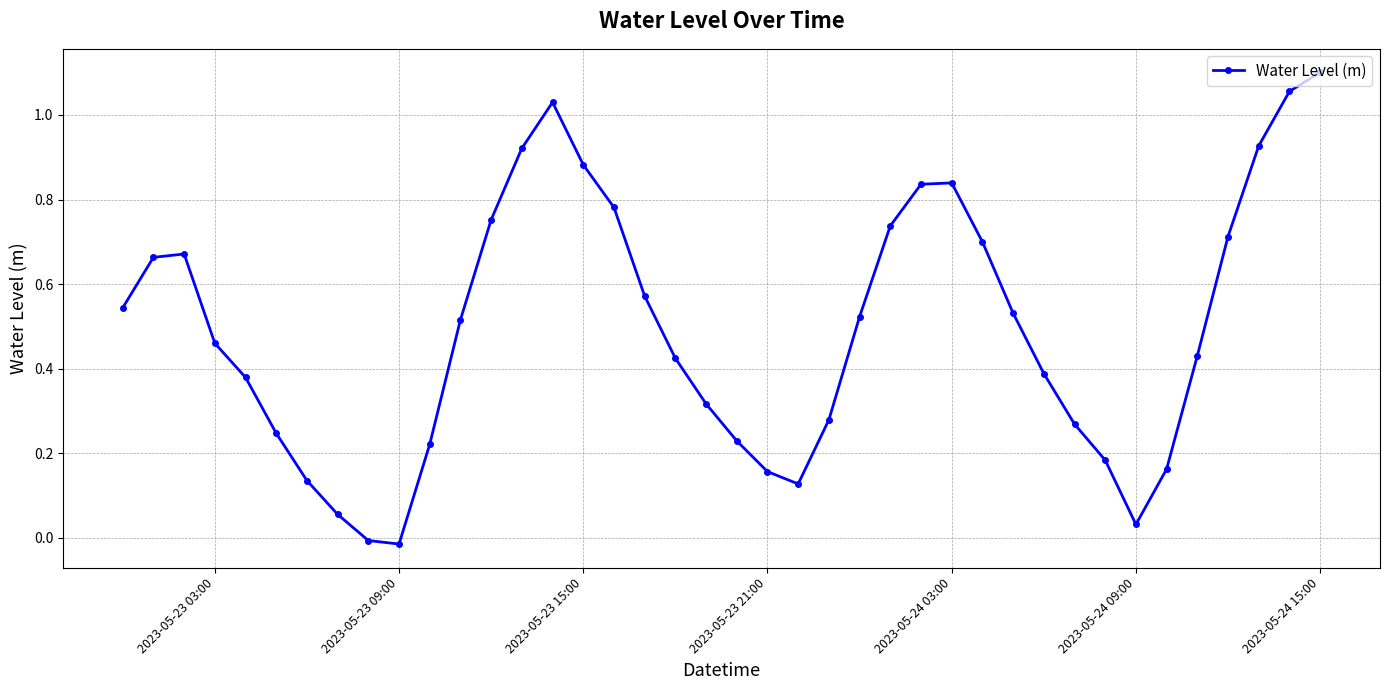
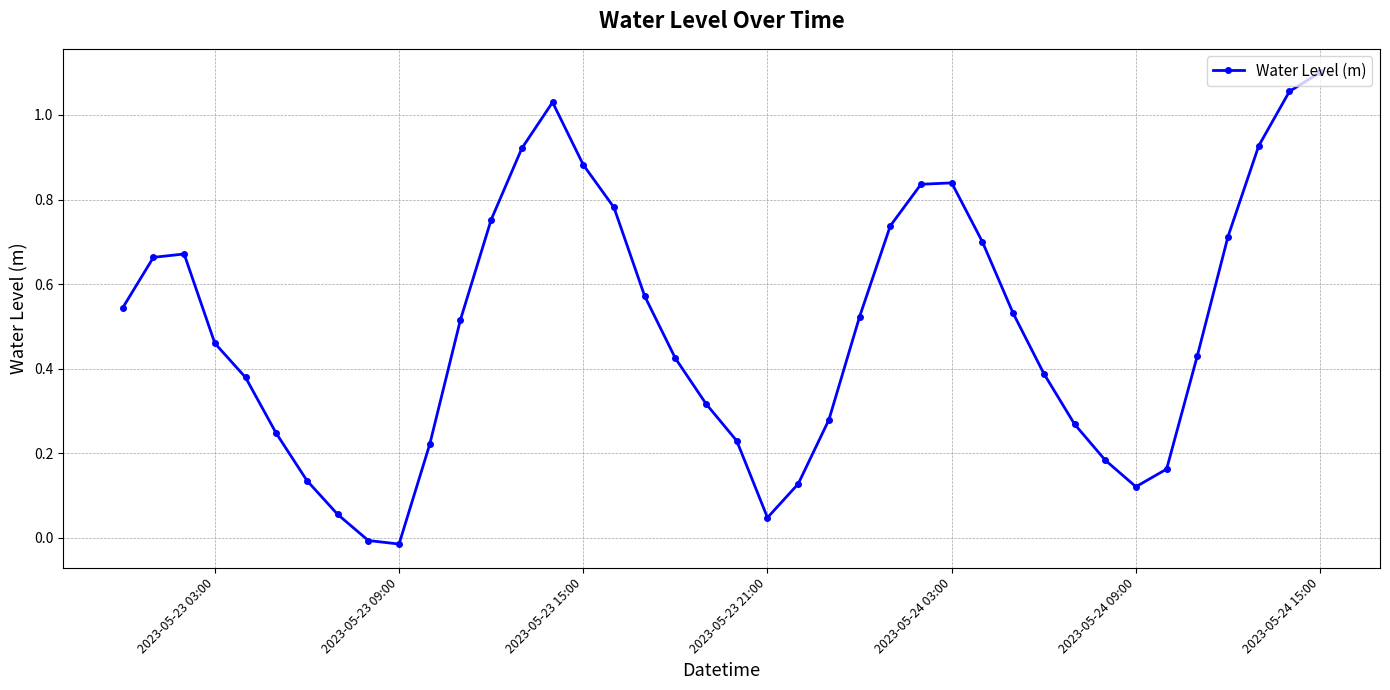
2023-05-23 21:00: 0.16 -> 0.05
2023-05-24 09:00: 0.03 -> 0.12
